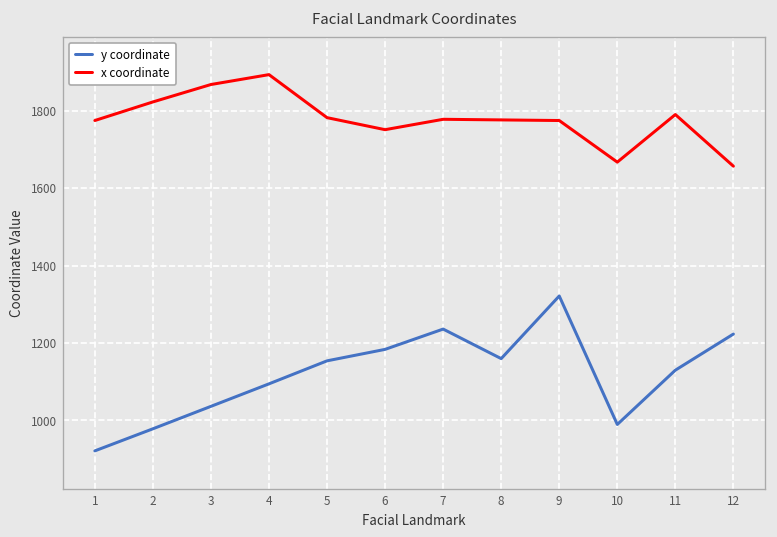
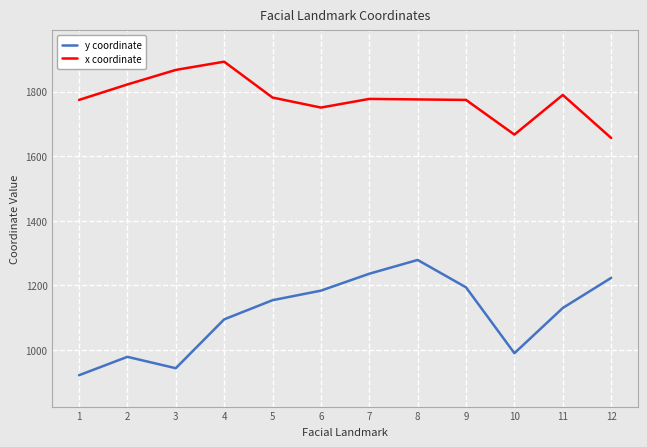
y coordinate, 3: 1040 -> 940
y coordinate, 8: 1160 -> 1280
y coordinate, 9: 1320 -> 1190
